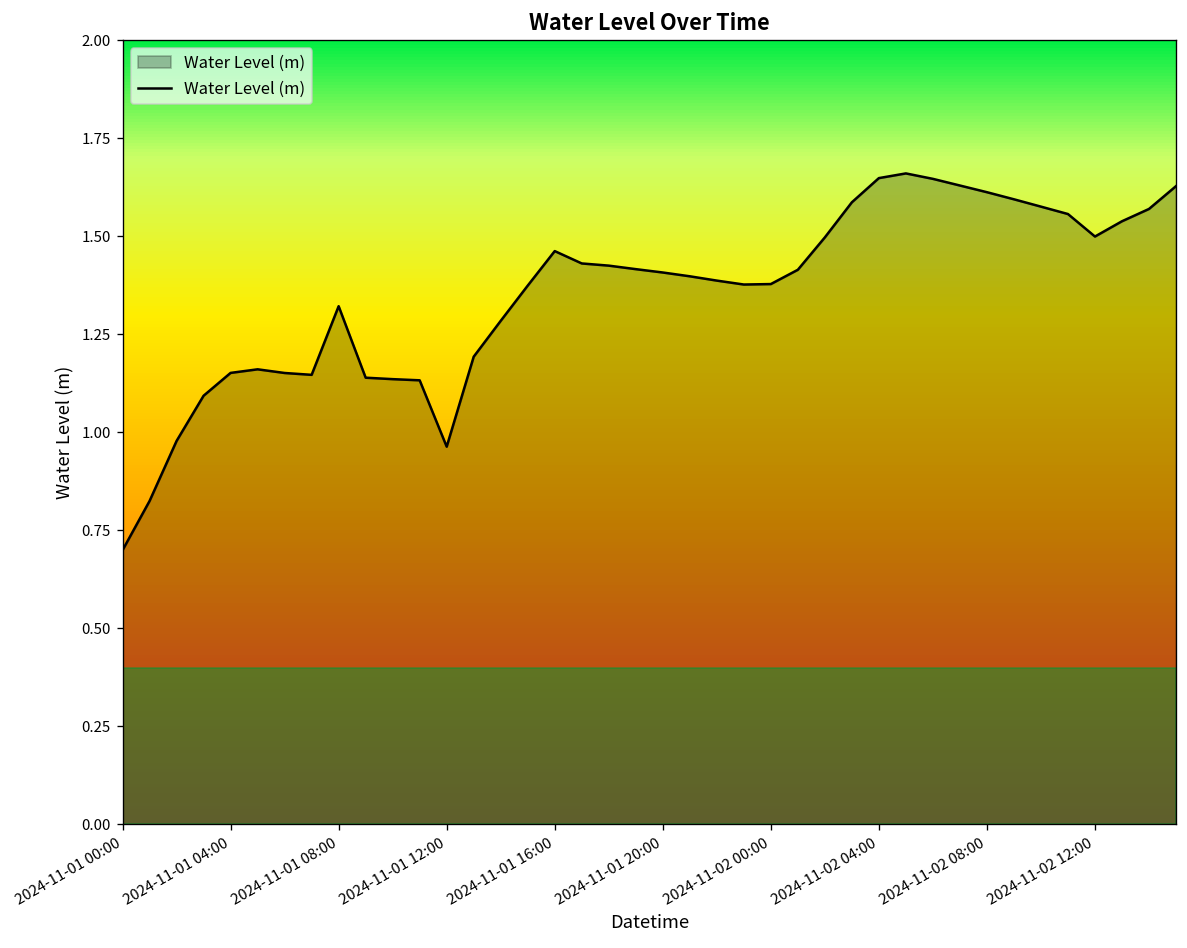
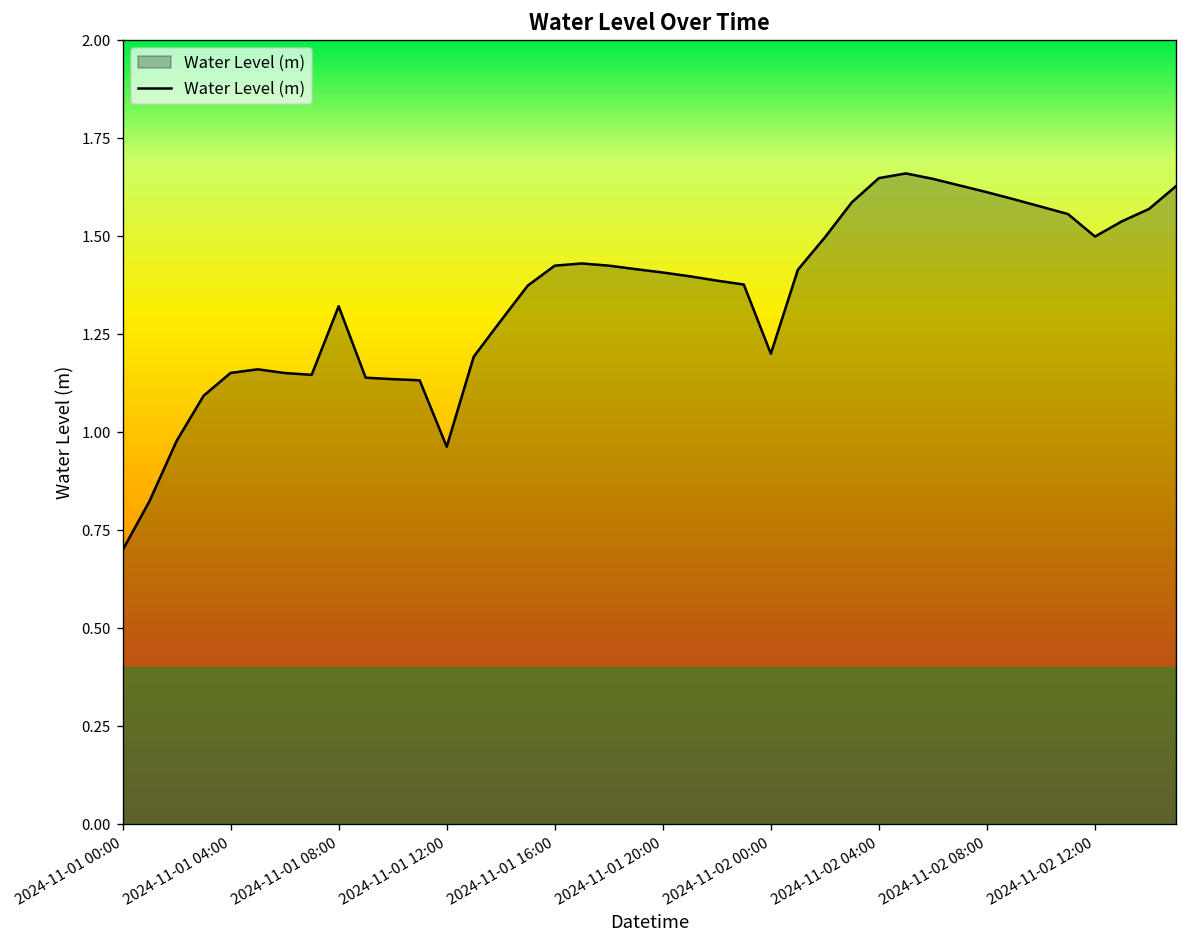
2024-11-01 16:00: 1.46 -> 1.42
2024-11-02 00:00: 1.38 -> 1.20
